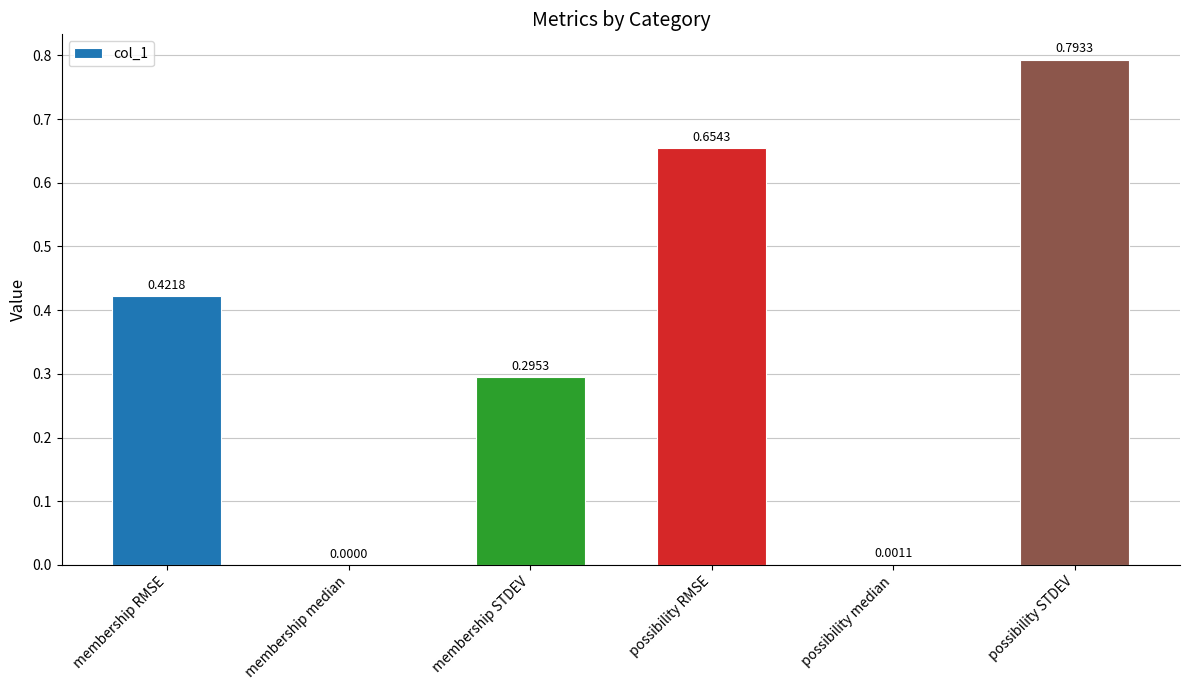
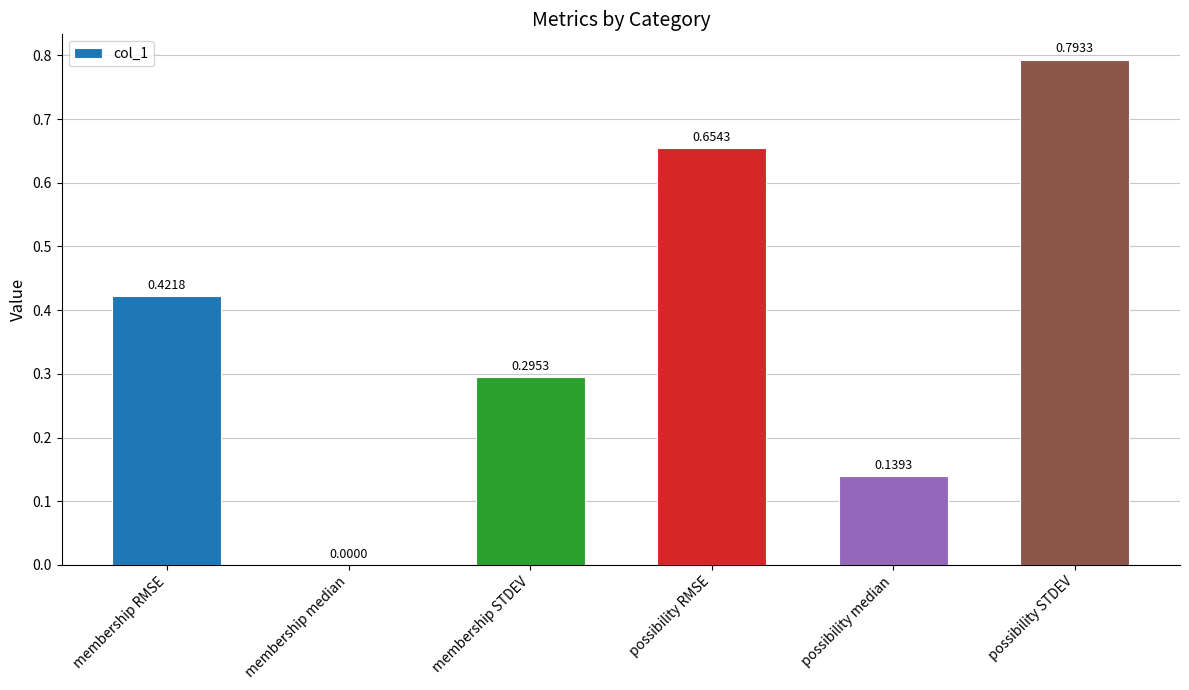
possibility median: 0.0011 -> 0.1393
